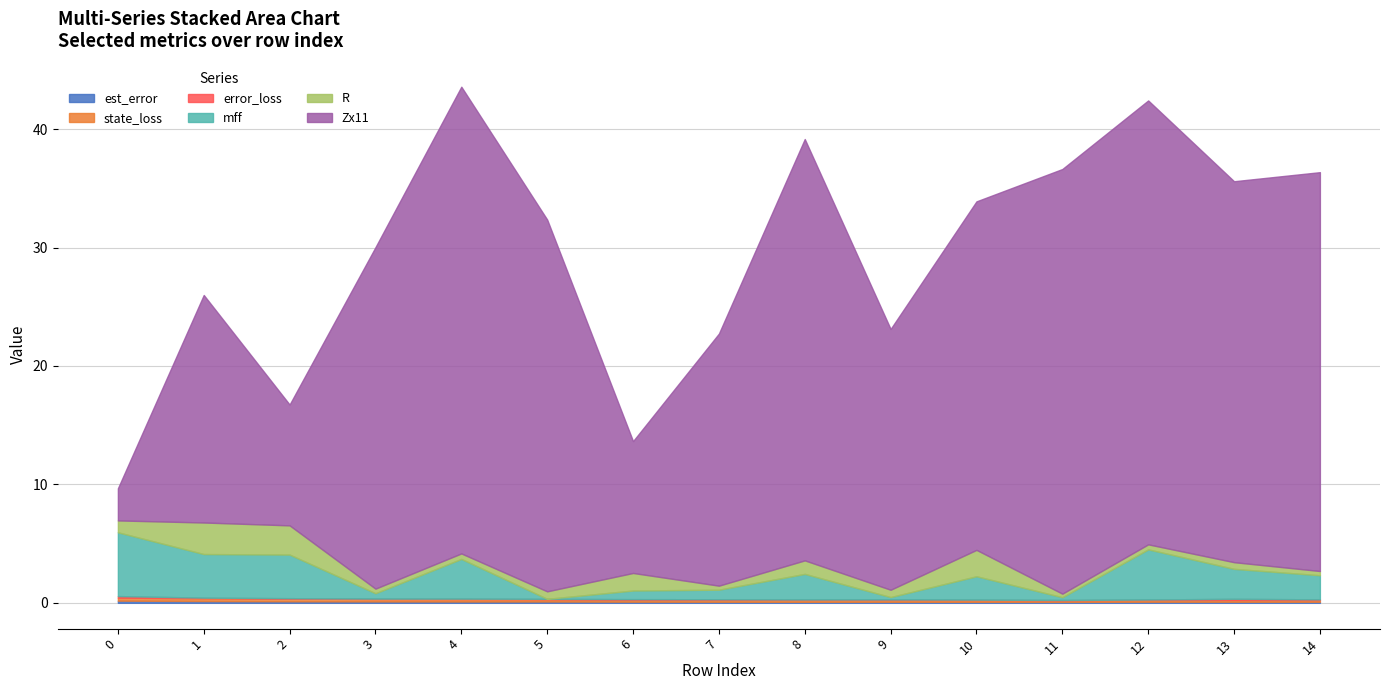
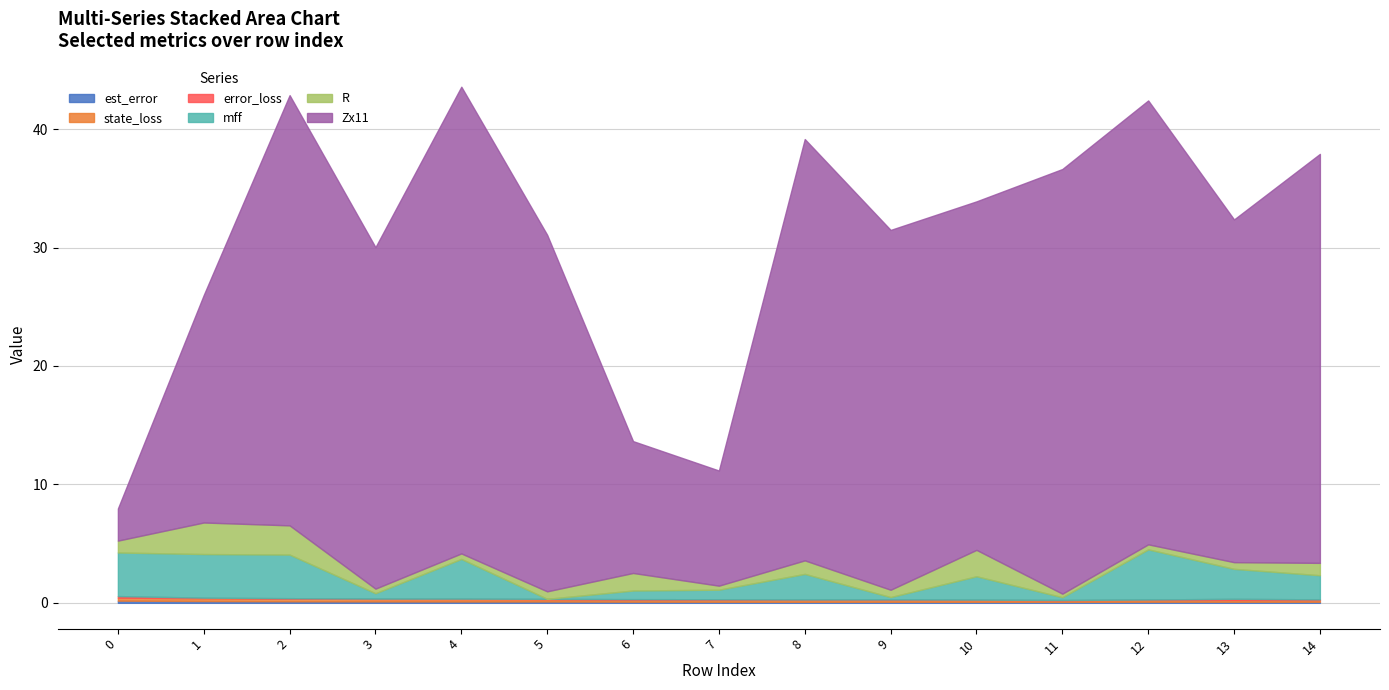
mff, 0: 5.4 -> 3.7
Zx11, 2: 10.2 -> 36.3
Zx11, 5: 31.4 -> 30.1
Zx11, 7: 21.3 -> 9.7
Zx11, 9: 22.0 -> 30.4
Zx11, 13: 32.2 -> 28.9
R, 14: 0.4 -> 1.0
Zx11, 14: 33.7 -> 34.5
